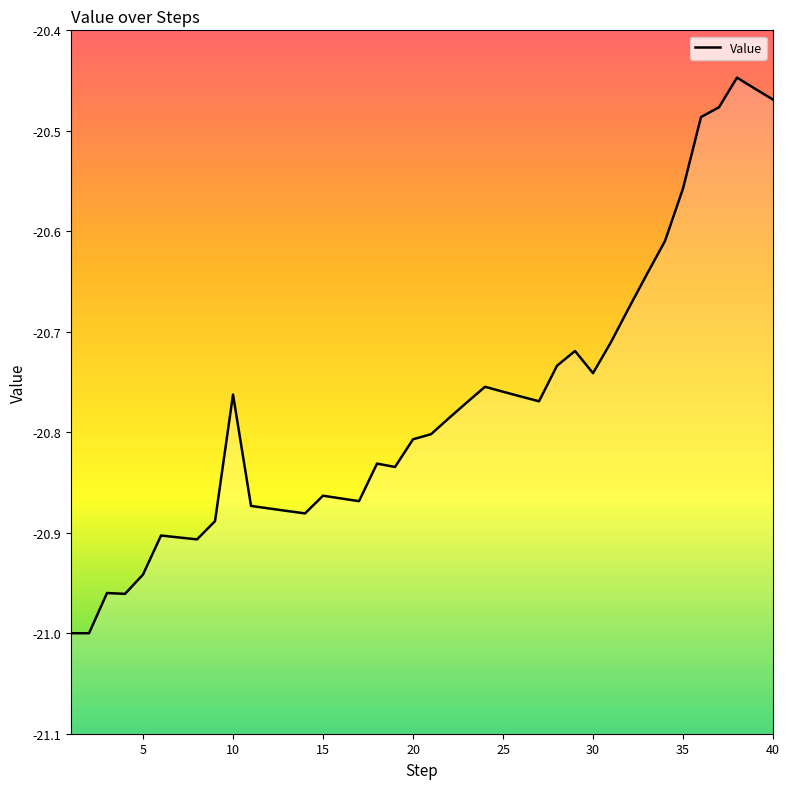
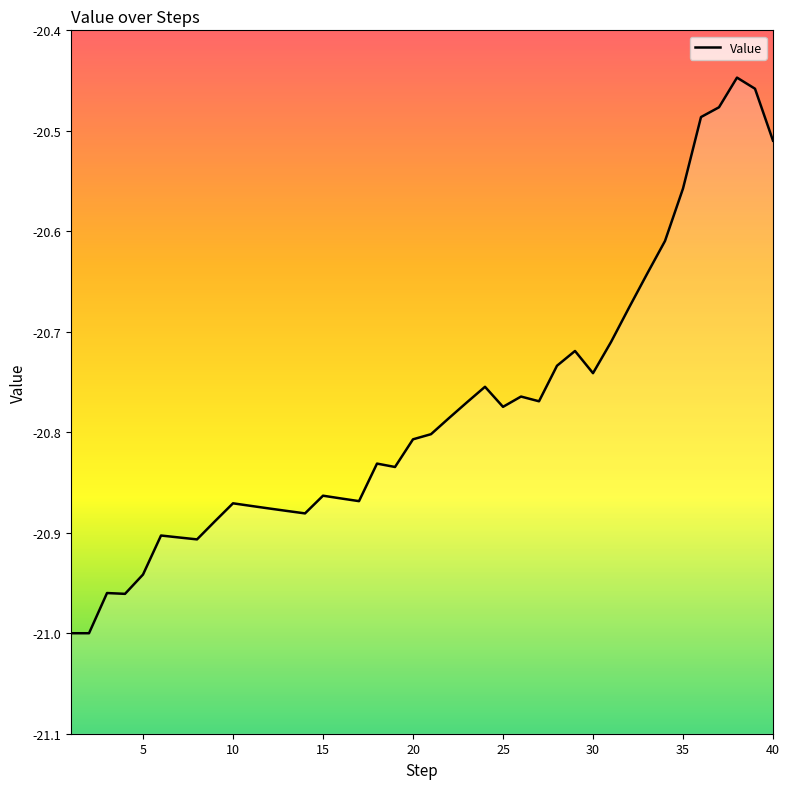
10: -20.762 -> -20.871
25: -20.760 -> -20.775
40: -20.469 -> -20.510
